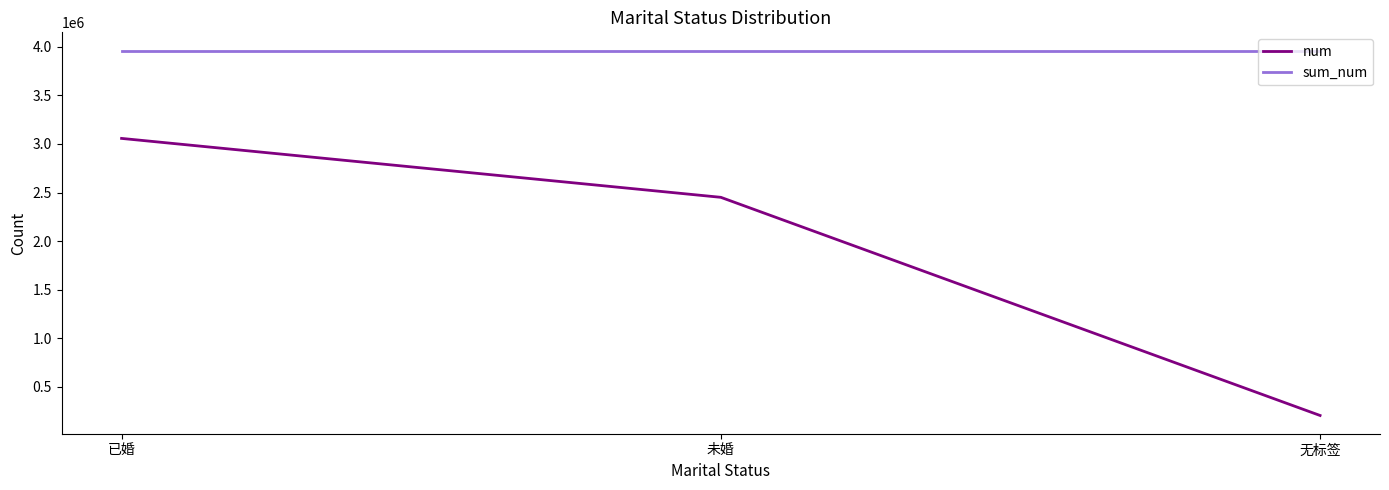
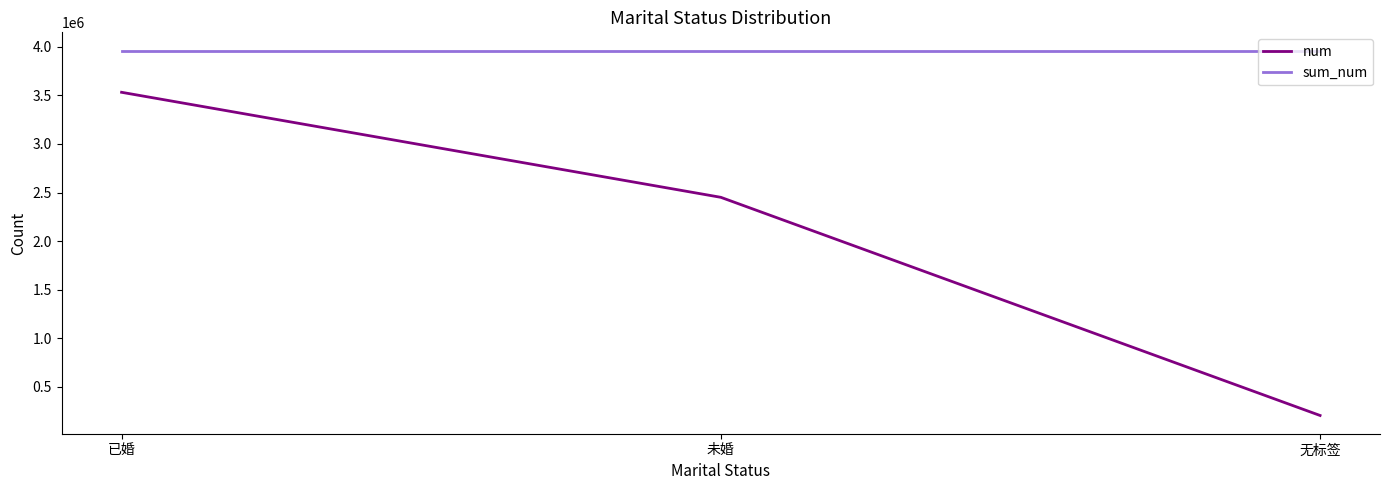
num, 已婚: 3100000 -> 3500000
